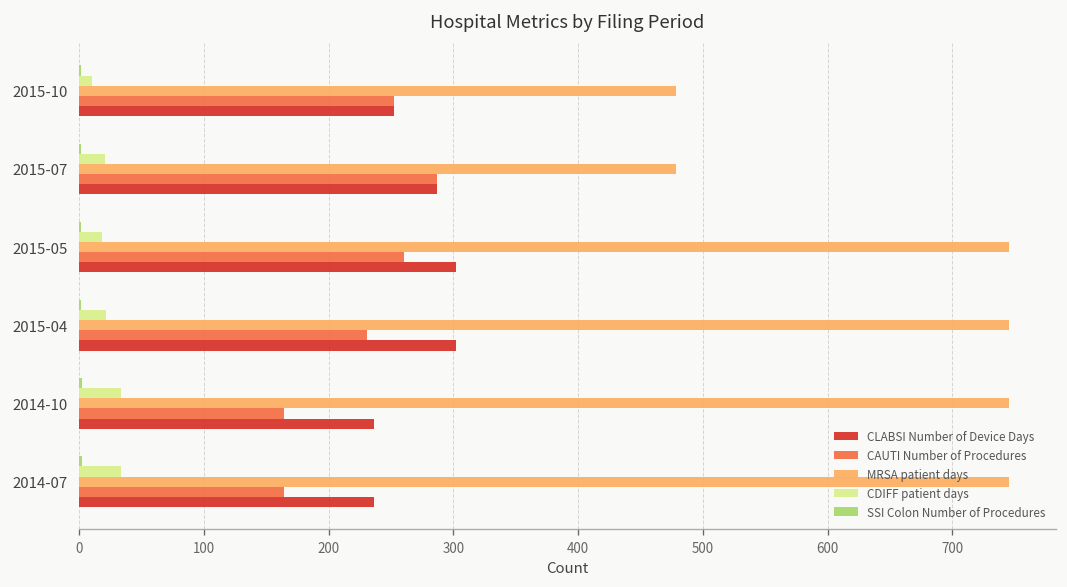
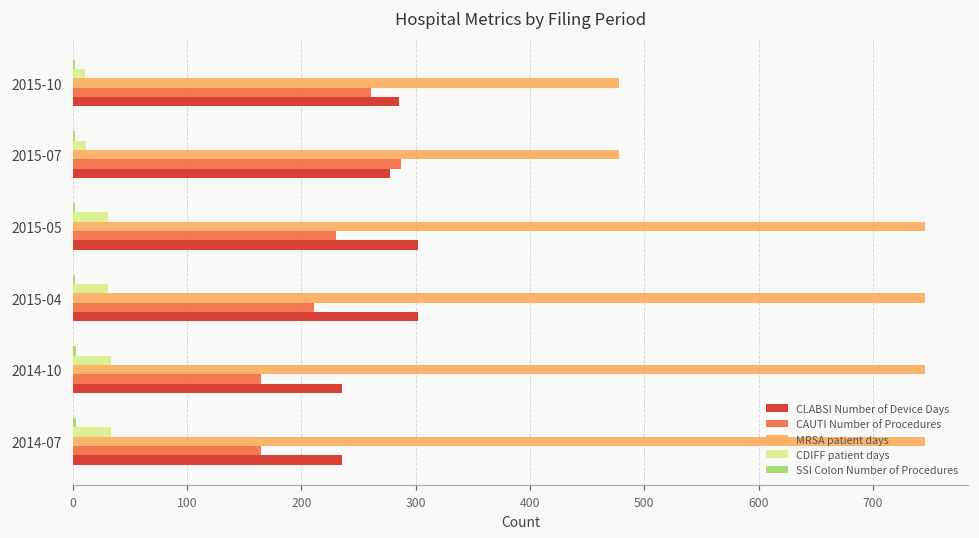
CAUTI Number of Procedures, 2015-10: 252 -> 261
CLABSI Number of Device Days, 2015-10: 252 -> 286
CDIFF patient days, 2015-07: 20 -> 12
CLABSI Number of Device Days, 2015-07: 287 -> 277
CDIFF patient days, 2015-05: 18 -> 30
CAUTI Number of Procedures, 2015-05: 261 -> 231
CDIFF patient days, 2015-04: 21 -> 30
CAUTI Number of Procedures, 2015-04: 231 -> 211
